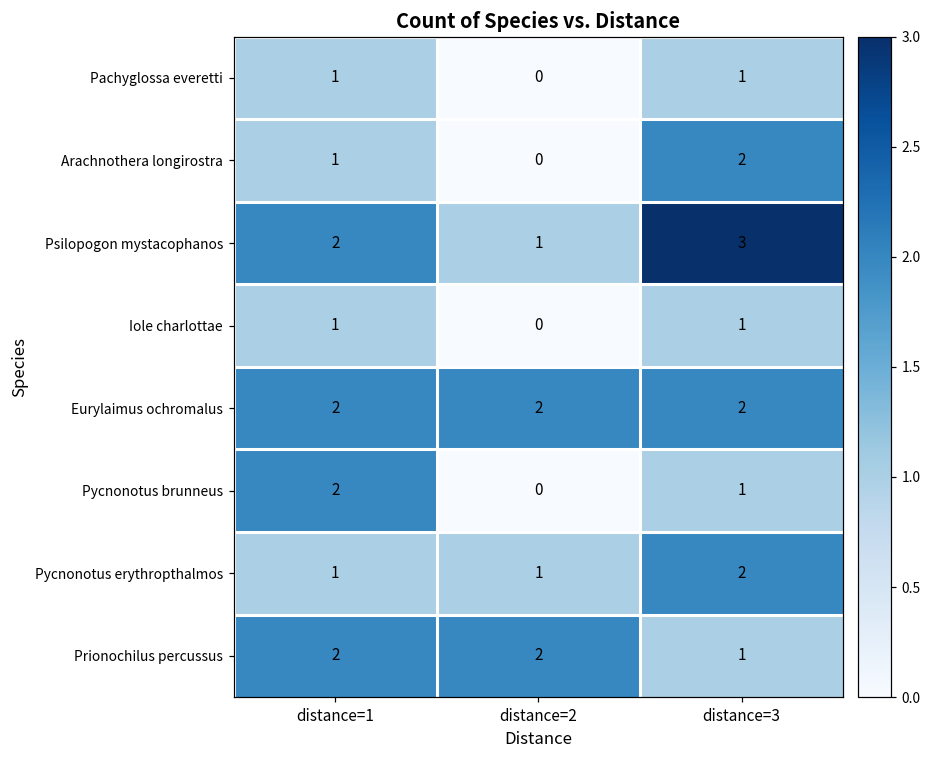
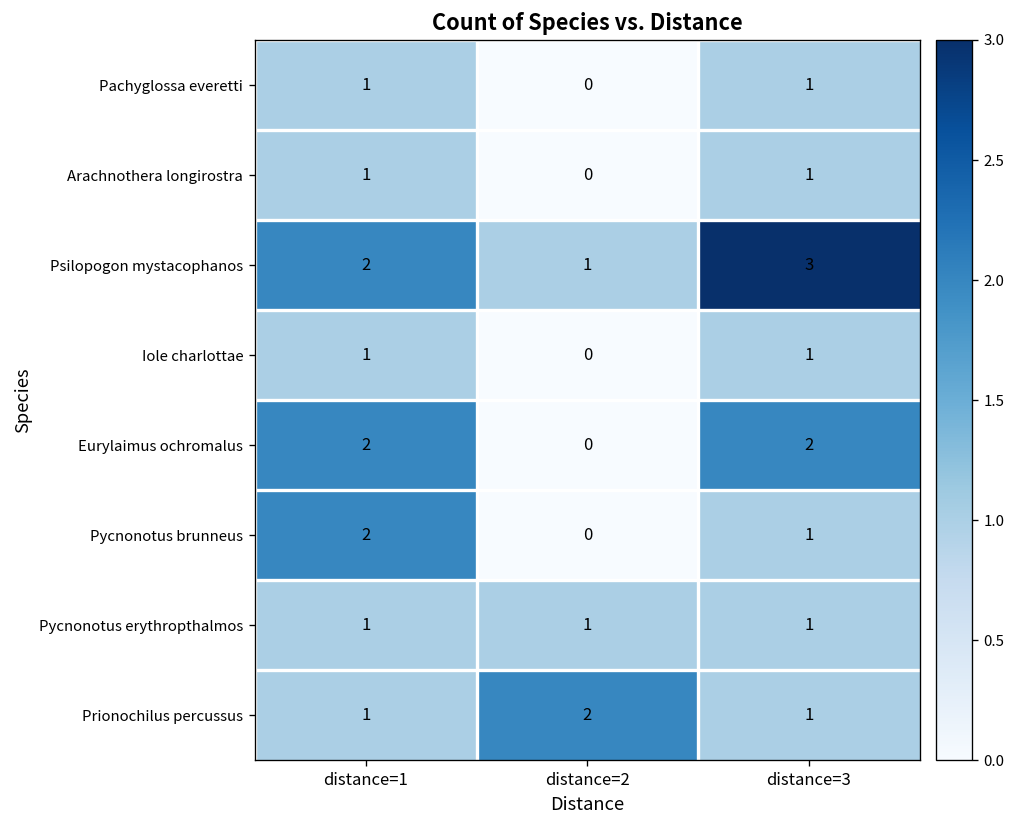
Arachnothera longirostra, distance=3: 2 -> 1
Eurylaimus ochromalus, distance=2: 2 -> 0
Pycnonotus erythropthalmos, distance=3: 2 -> 1
Prionochilus percussus, distance=1: 2 -> 1
